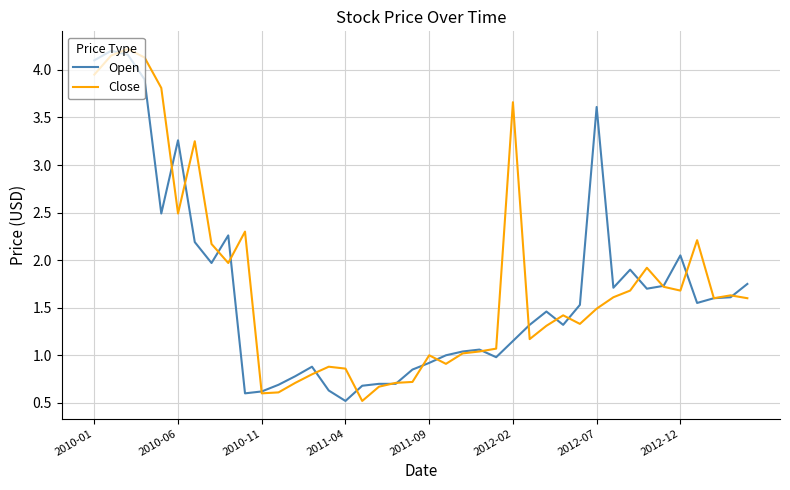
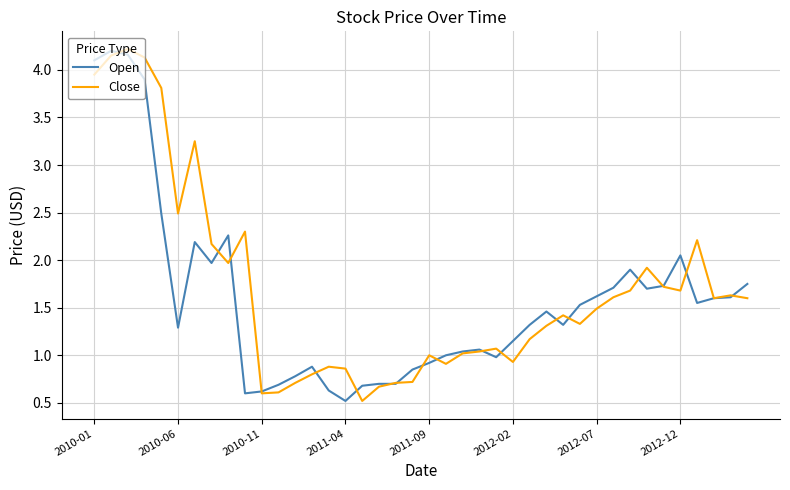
Open, 2010-06: 3.3 -> 1.3
Close, 2012-02: 3.7 -> 0.9
Open, 2012-07: 3.6 -> 1.6
